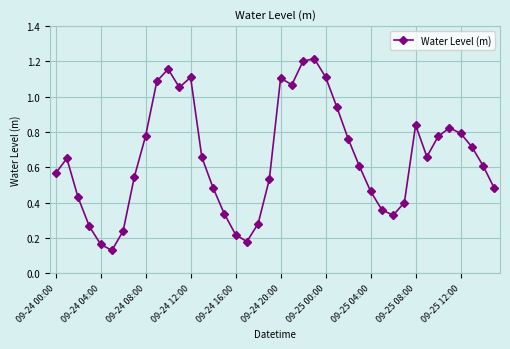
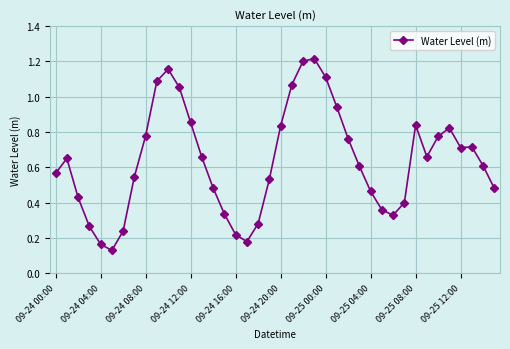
09-24 12:00: 1.11 -> 0.85
09-24 20:00: 1.11 -> 0.83
09-25 12:00: 0.79 -> 0.71
